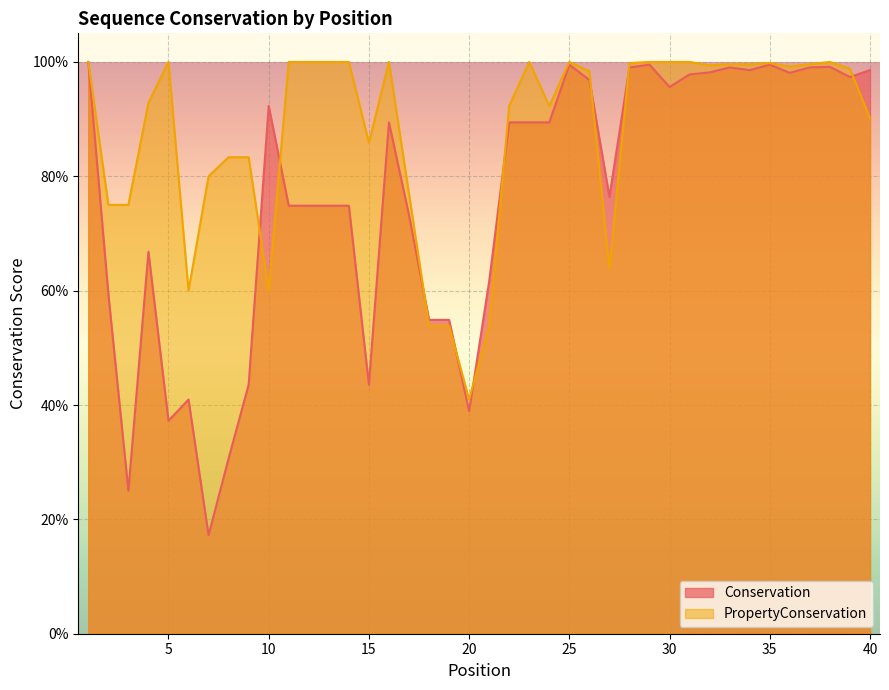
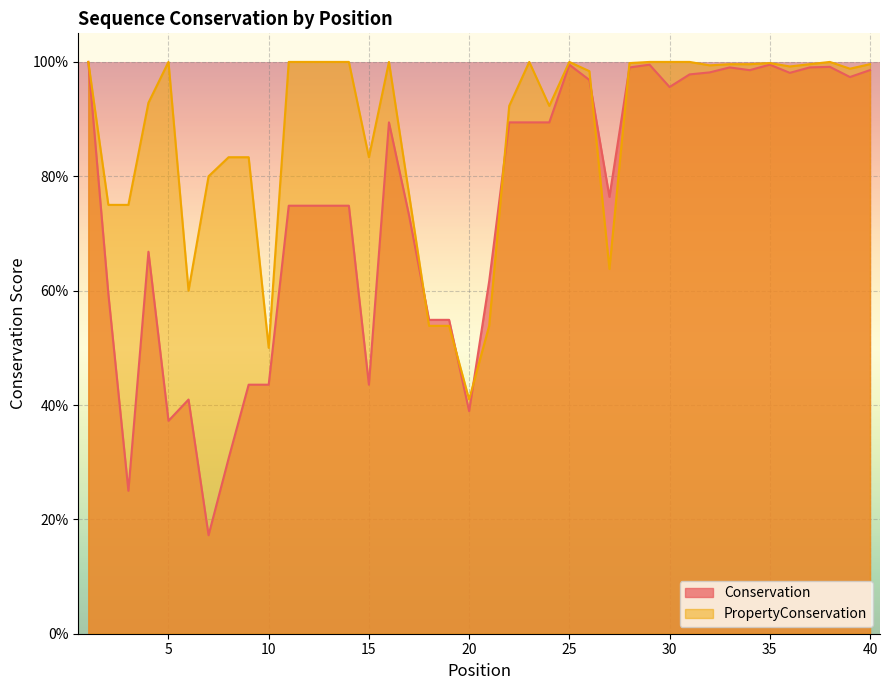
Conservation, 10: 92% -> 44%
PropertyConservation, 10: 60% -> 50%
PropertyConservation, 15: 86% -> 83%
PropertyConservation, 40: 90% -> 100%
